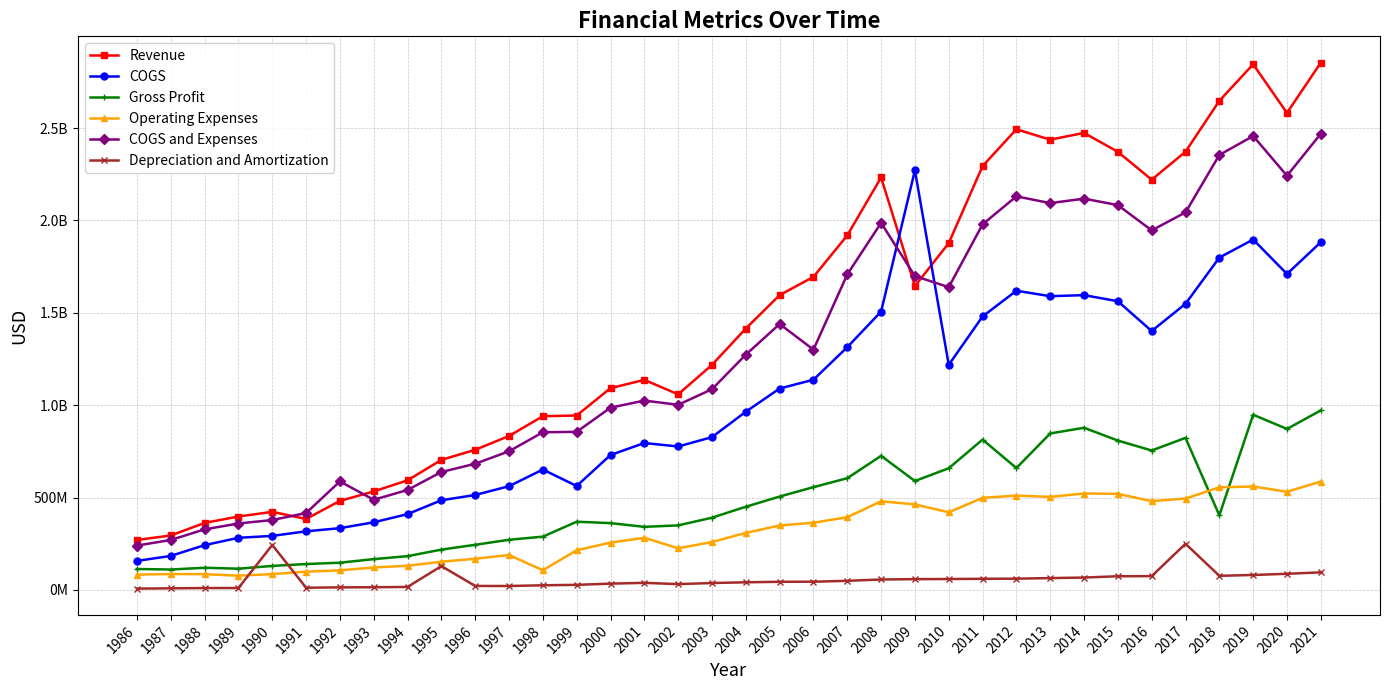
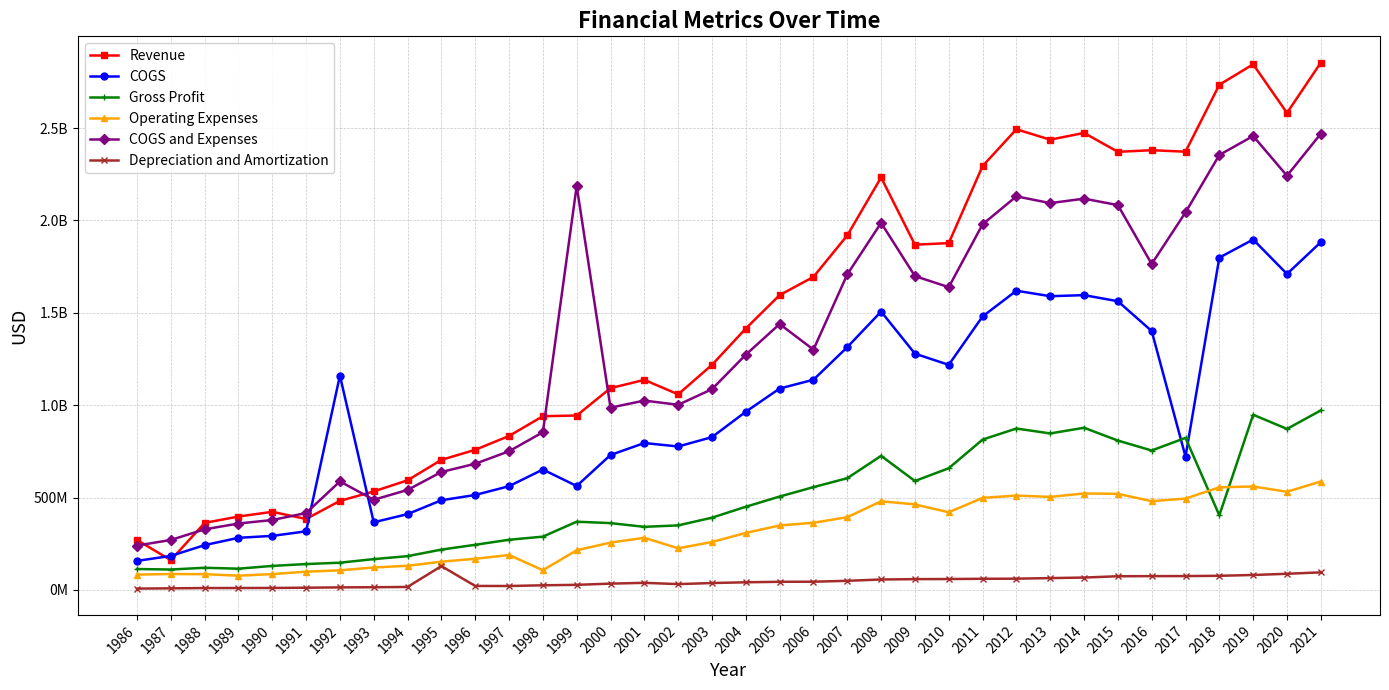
Revenue, 1987: 300000000 -> 160000000
Depreciation and Amortization, 1990: 240000000 -> 10000000
COGS, 1992: 330000000 -> 1160000000
COGS and Expenses, 1999: 860000000 -> 2190000000
Revenue, 2009: 1640000000 -> 1870000000
COGS, 2009: 2270000000 -> 1280000000
Gross Profit, 2012: 660000000 -> 870000000
Revenue, 2016: 2220000000 -> 2380000000
COGS and Expenses, 2016: 1950000000 -> 1760000000
COGS, 2017: 1550000000 -> 720000000
Depreciation and Amortization, 2017: 250000000 -> 80000000
Revenue, 2018: 2650000000 -> 2730000000
